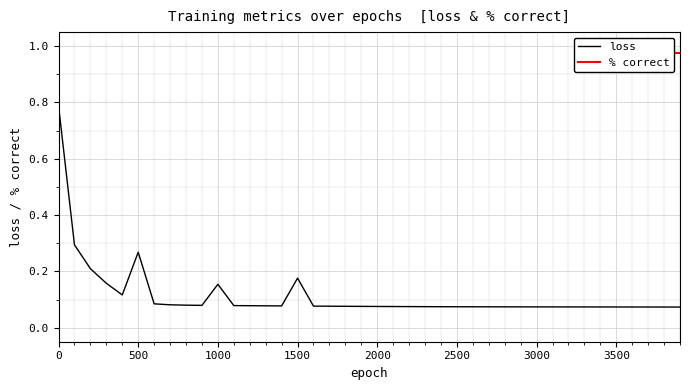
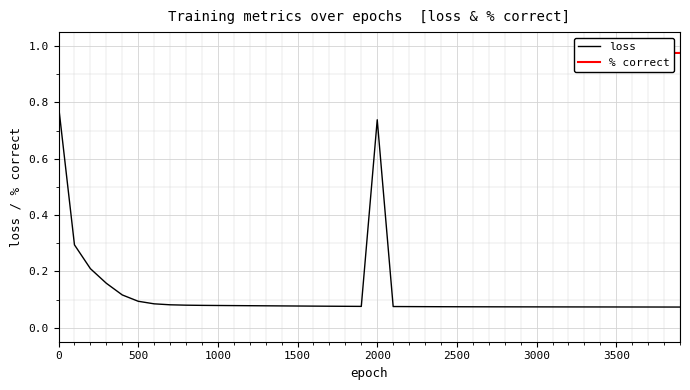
loss, 500: 0.27 -> 0.09
loss, 1000: 0.15 -> 0.08
loss, 1500: 0.18 -> 0.08
loss, 2000: 0.08 -> 0.74
